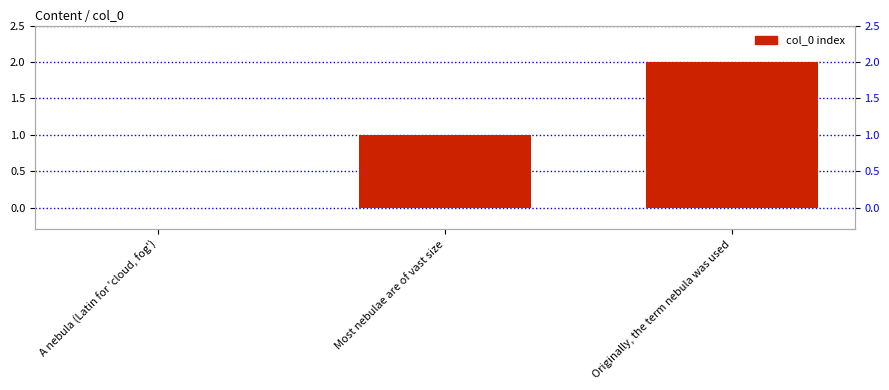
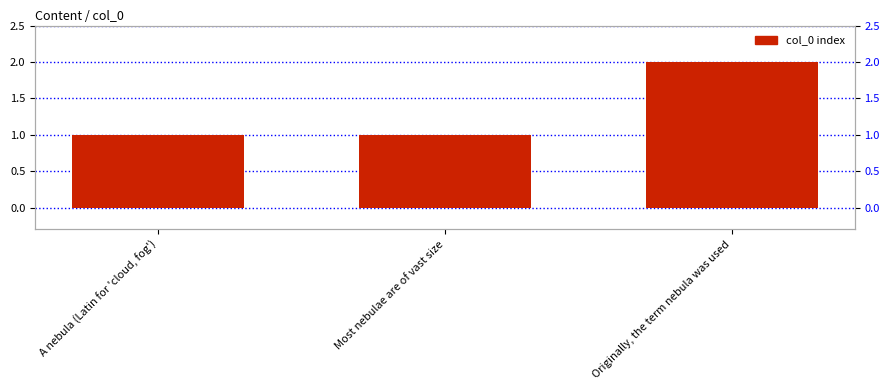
A nebula (Latin for 'cloud, fog'): 0 -> 1
